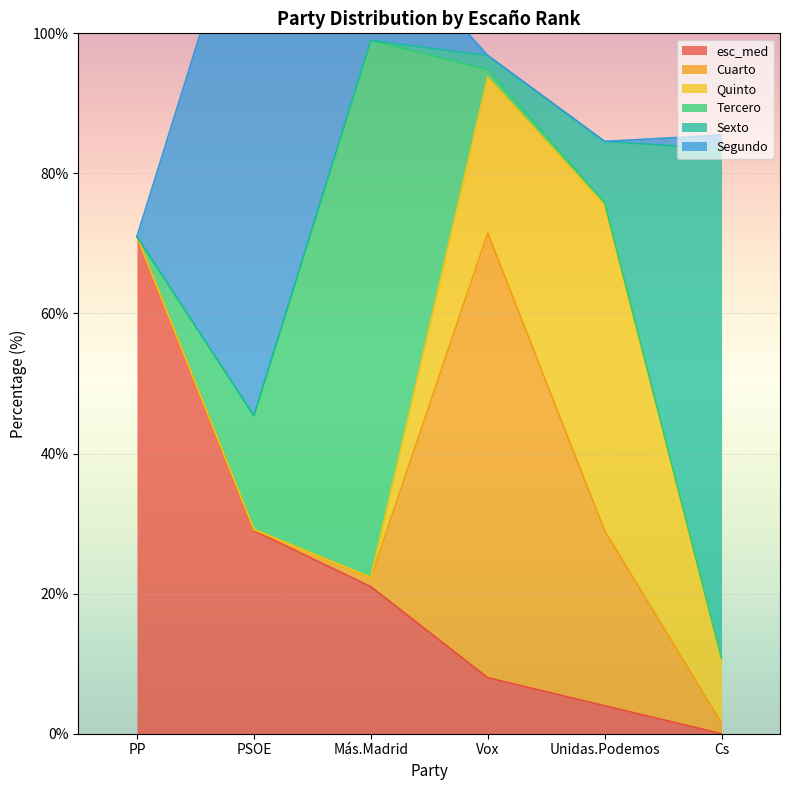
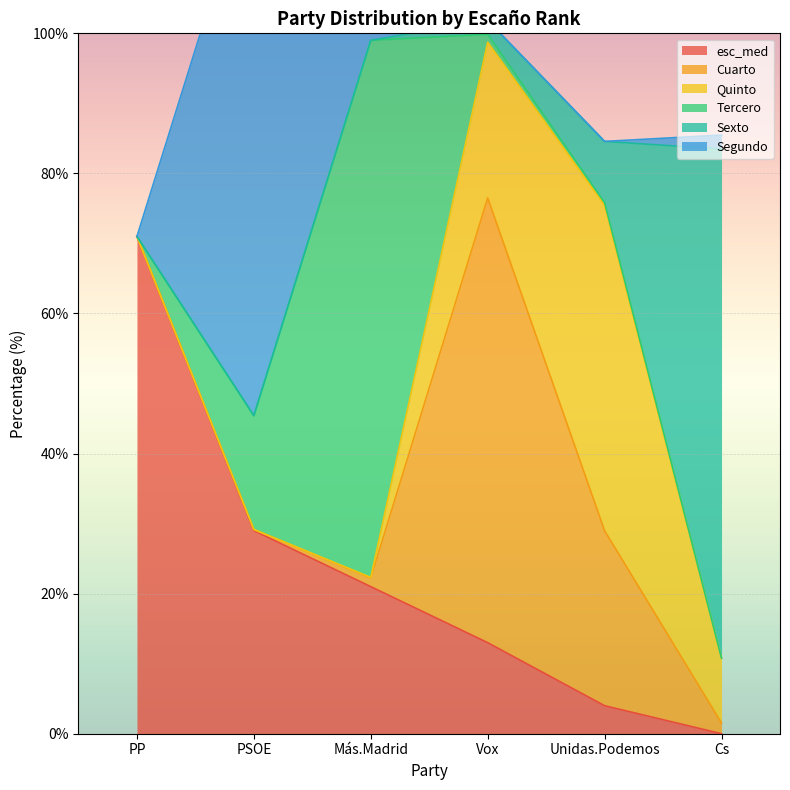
esc_med, Vox: 8% -> 13%
